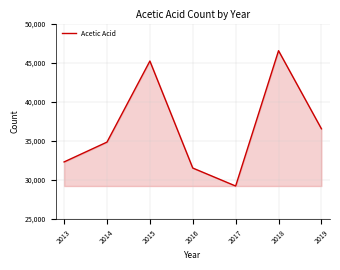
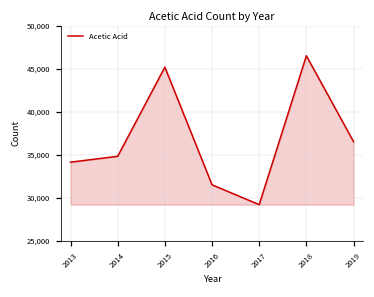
2013: 32,000 -> 34,000
